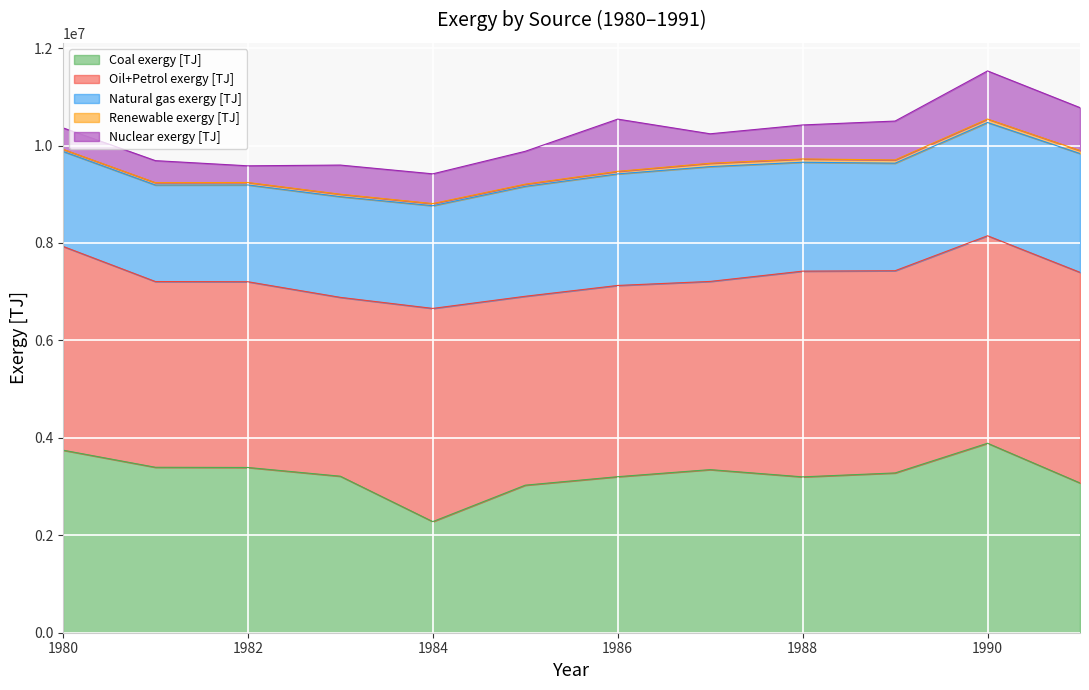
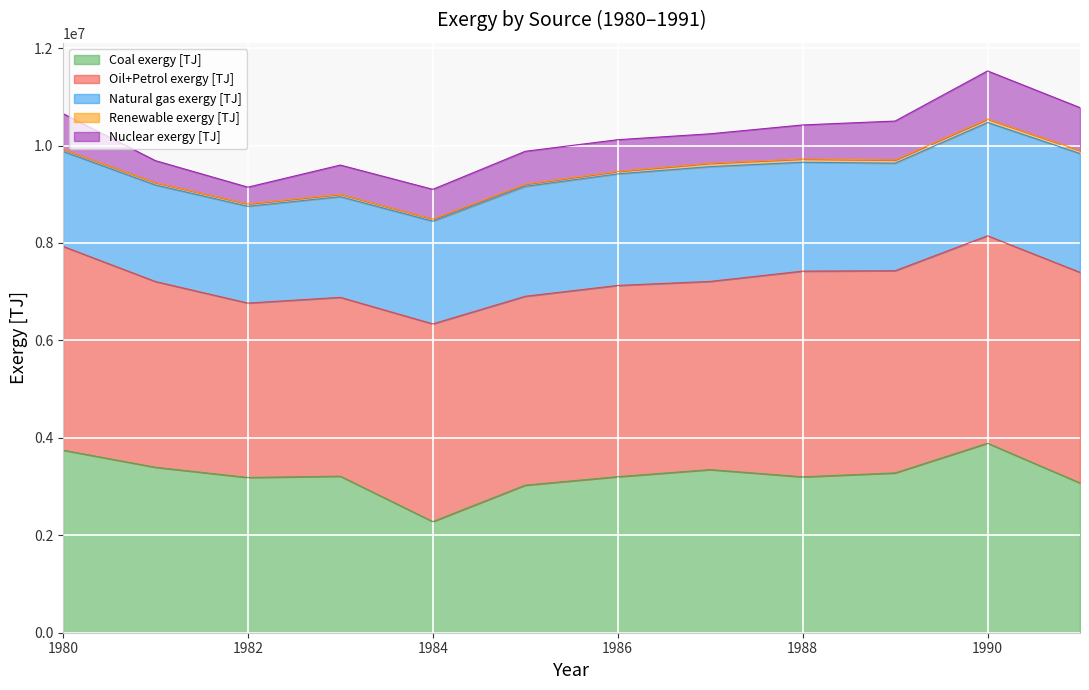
Nuclear exergy [TJ], 1980: 400000 -> 700000
Coal exergy [TJ], 1982: 3400000 -> 3200000
Oil+Petrol exergy [TJ], 1982: 3800000 -> 3600000
Oil+Petrol exergy [TJ], 1984: 4400000 -> 4100000
Nuclear exergy [TJ], 1986: 1100000 -> 600000
